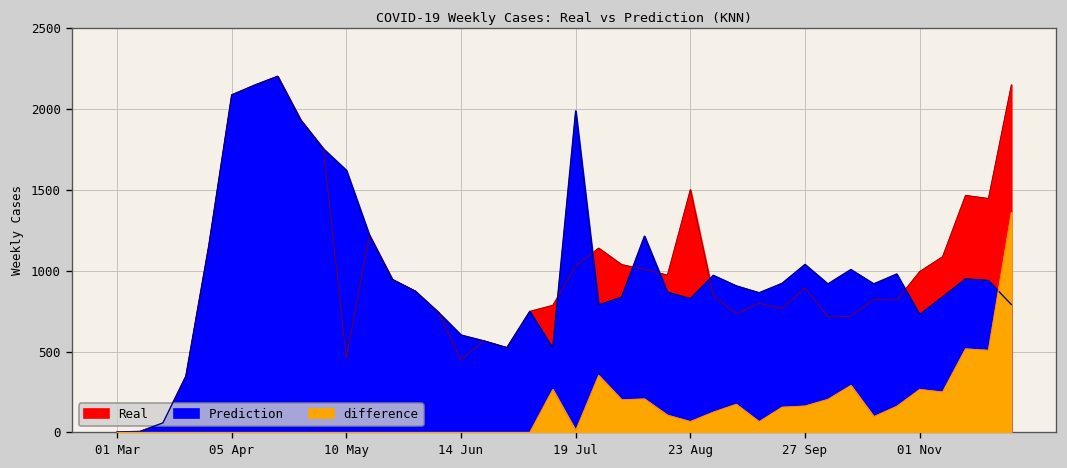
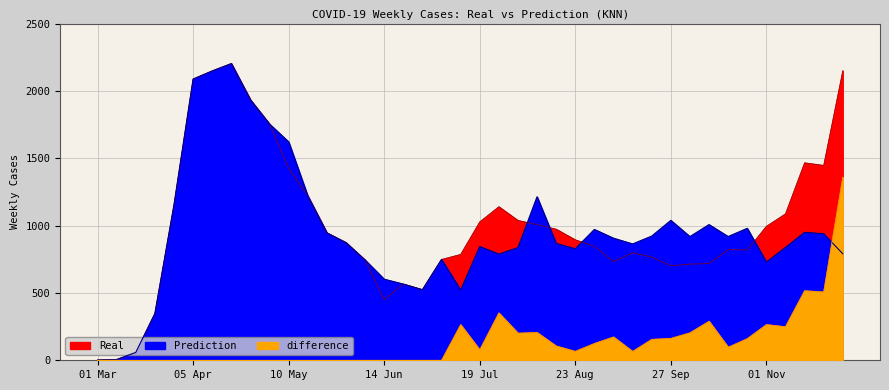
Real, 10 May: 460 -> 1430
Prediction, 19 Jul: 1990 -> 840
difference, 19 Jul: 10 -> 80
Real, 23 Aug: 1500 -> 890
Real, 27 Sep: 890 -> 700
